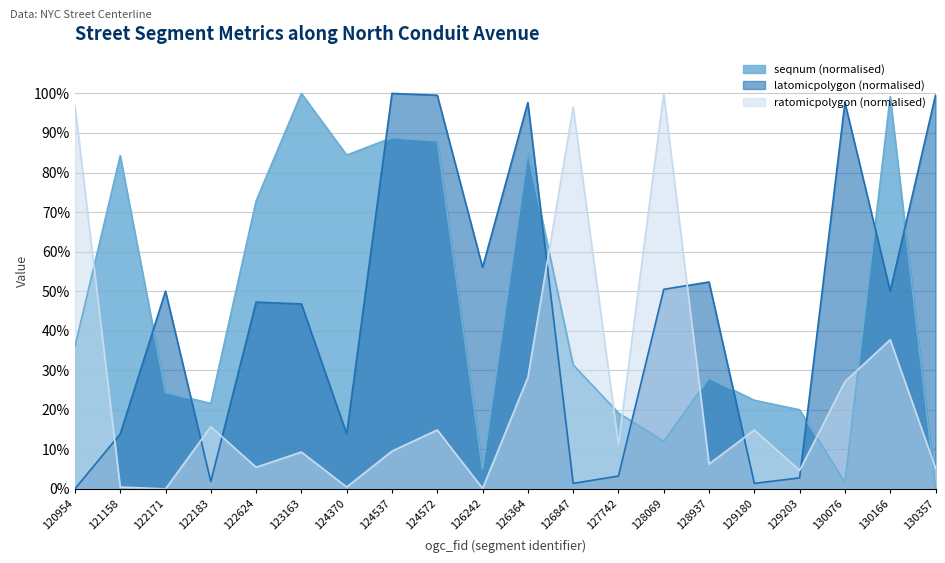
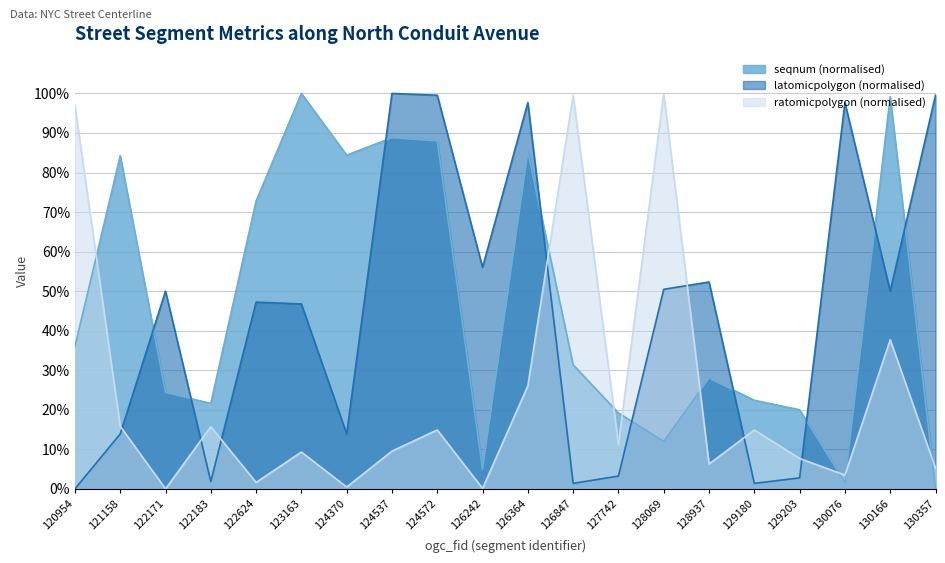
ratomicpolygon (normalised), 121158: 0% -> 16%
ratomicpolygon (normalised), 122624: 5% -> 2%
ratomicpolygon (normalised), 126364: 28% -> 26%
ratomicpolygon (normalised), 126847: 97% -> 100%
ratomicpolygon (normalised), 129203: 5% -> 8%
ratomicpolygon (normalised), 130076: 27% -> 3%
